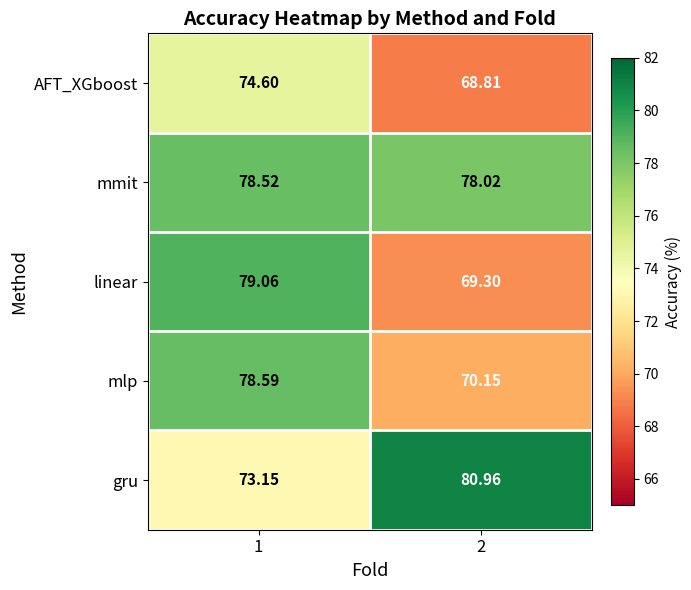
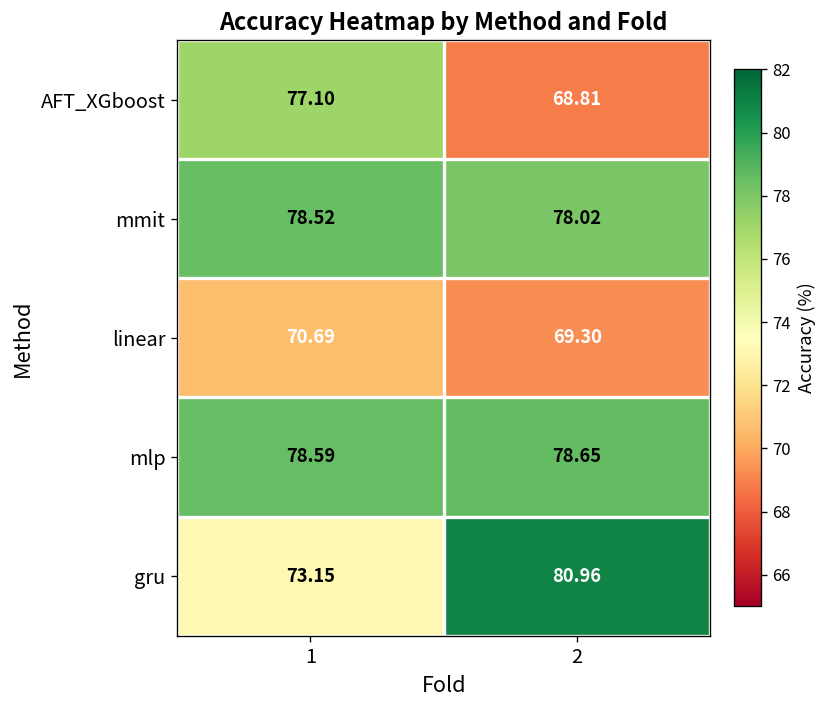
AFT_XGboost, 1: 74.60 -> 77.10
linear, 1: 79.06 -> 70.69
mlp, 2: 70.15 -> 78.65
